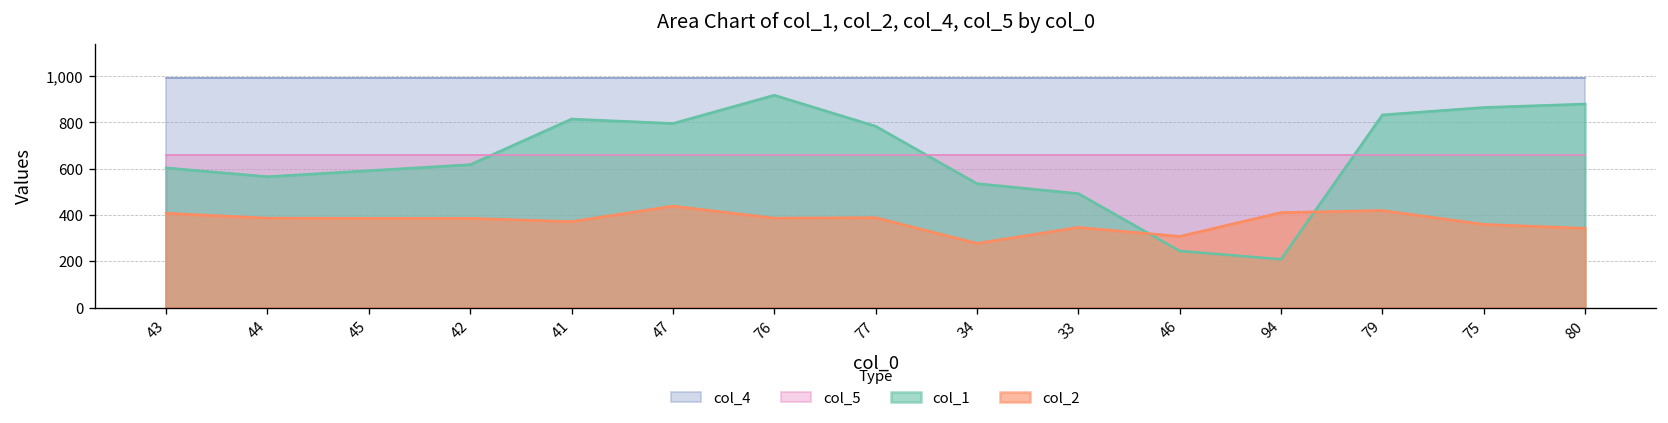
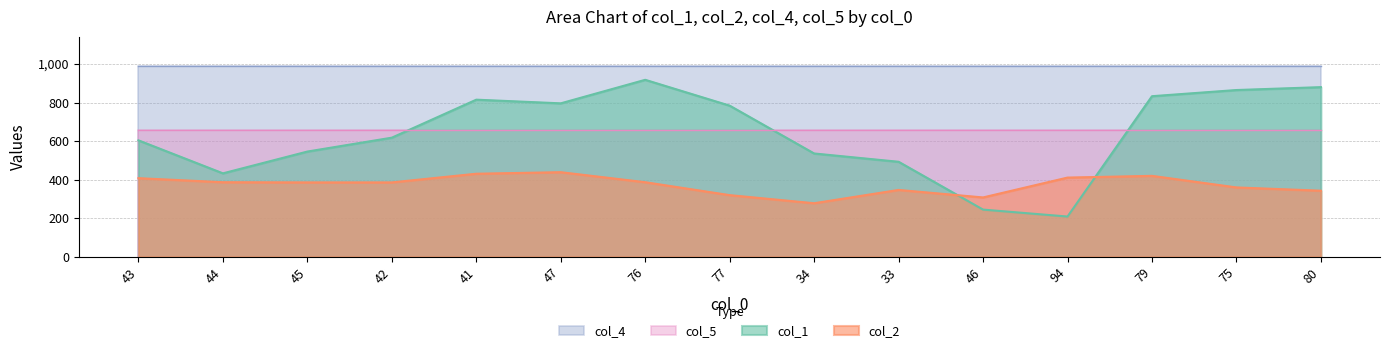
col_1, 44: 570 -> 430
col_1, 45: 590 -> 550
col_2, 41: 370 -> 430
col_2, 77: 390 -> 320
